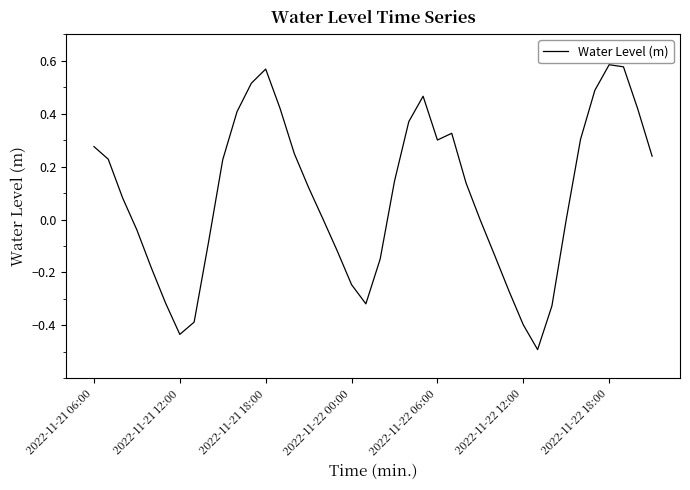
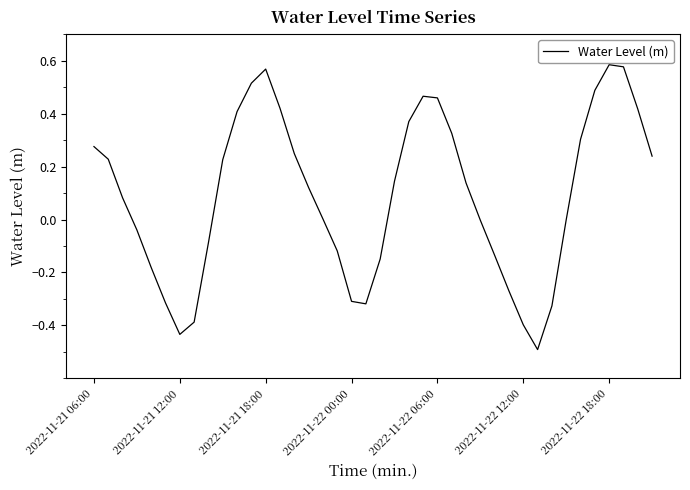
2022-11-22 00:00: -0.25 -> -0.31
2022-11-22 06:00: 0.30 -> 0.46
